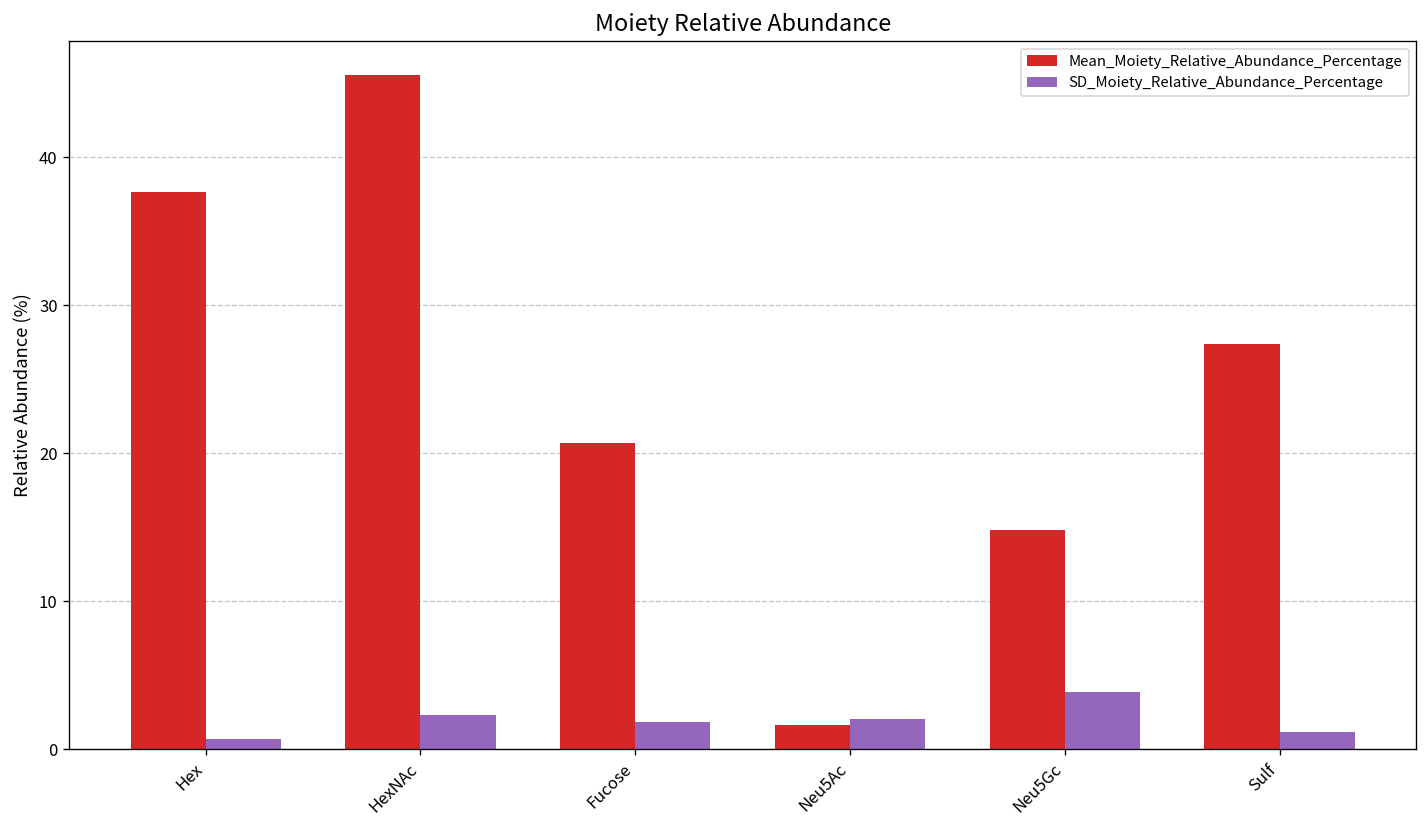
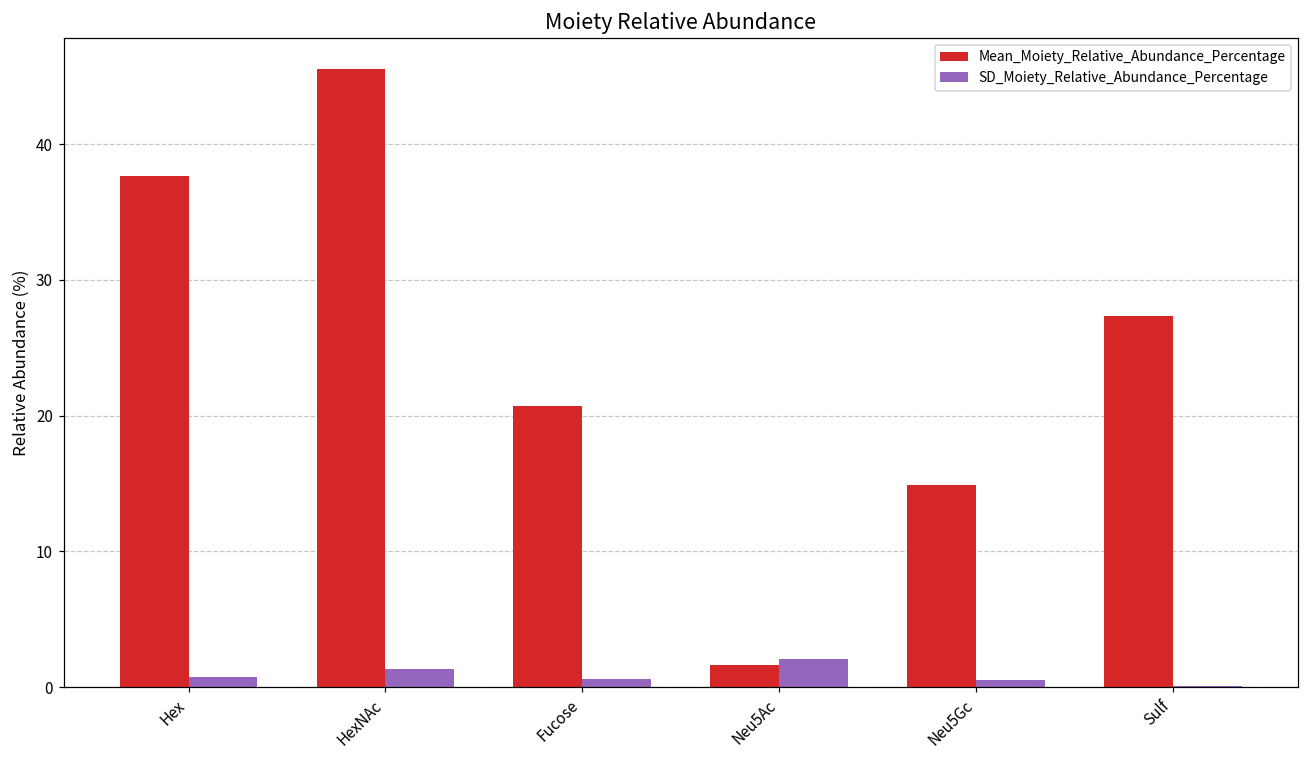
SD_Moiety_Relative_Abundance_Percentage, HexNAc: 2.3 -> 1.3
SD_Moiety_Relative_Abundance_Percentage, Fucose: 1.8 -> 0.6
SD_Moiety_Relative_Abundance_Percentage, Neu5Gc: 3.9 -> 0.5
SD_Moiety_Relative_Abundance_Percentage, Sulf: 1.2 -> 0.1
